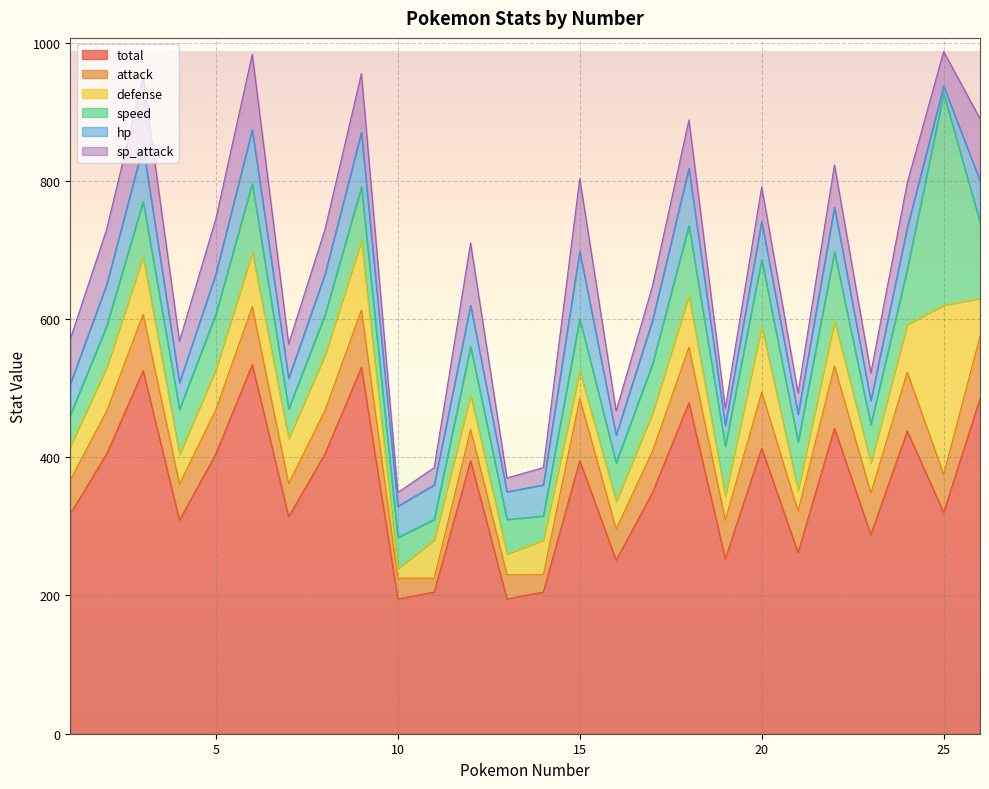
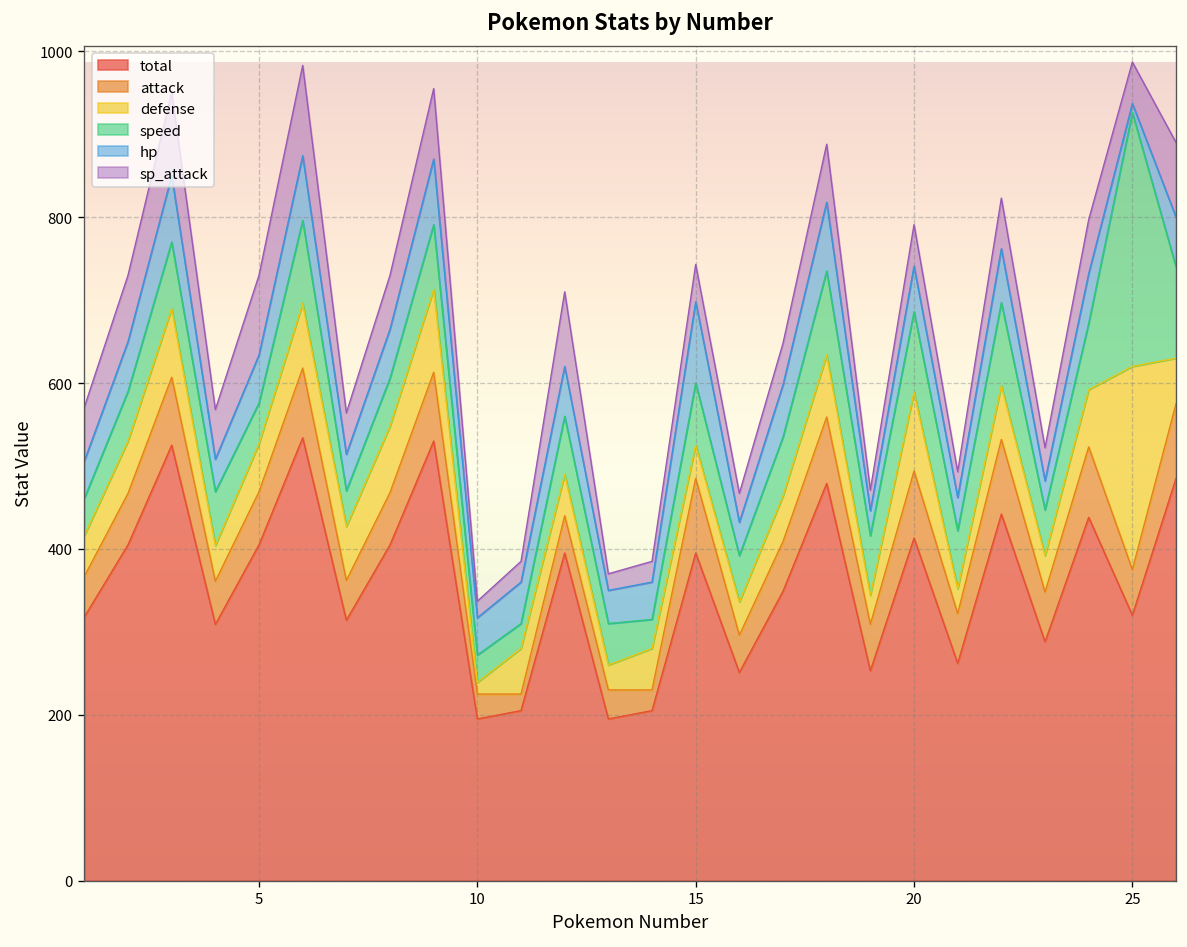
speed, 5: 80 -> 50
sp_attack, 5: 80 -> 100
speed, 10: 50 -> 30
sp_attack, 15: 110 -> 50
